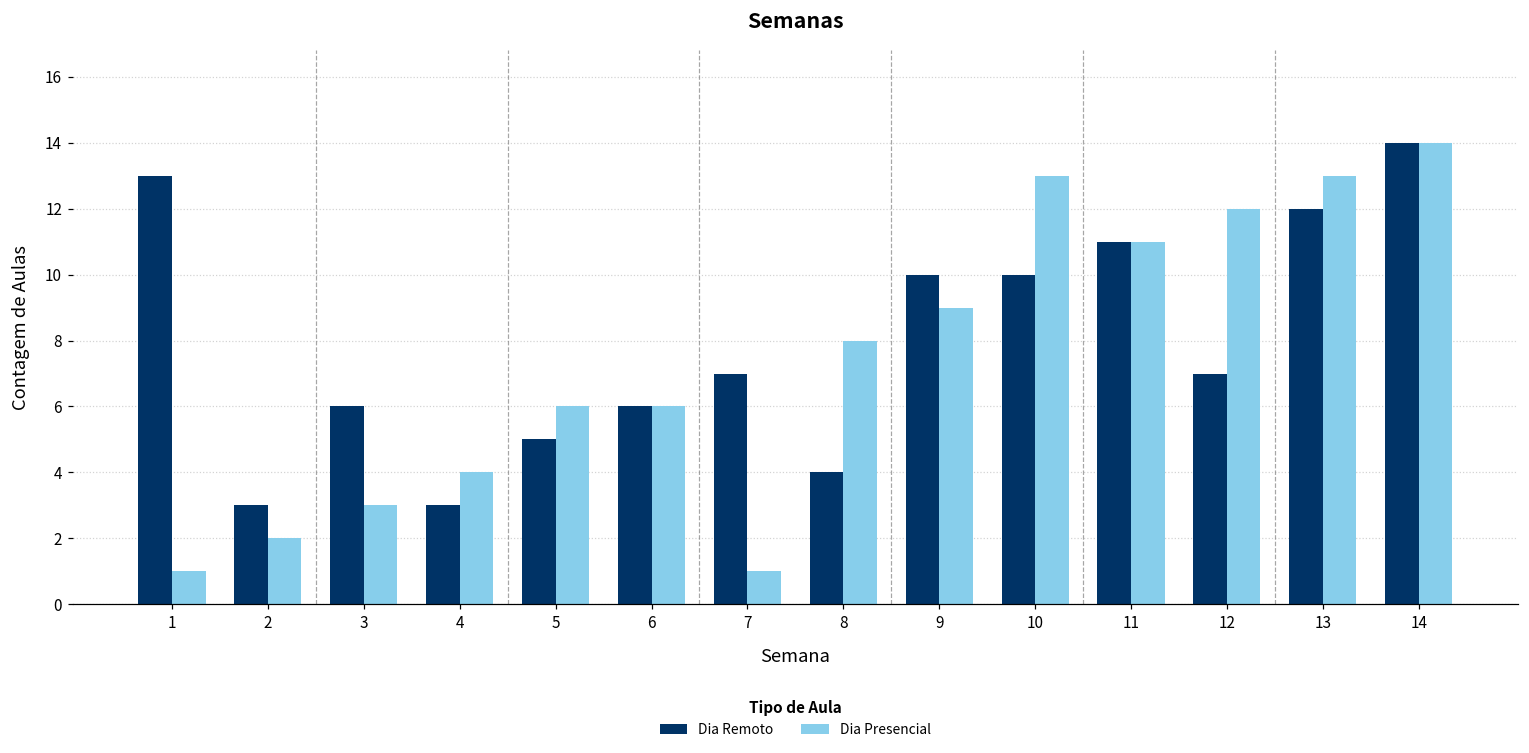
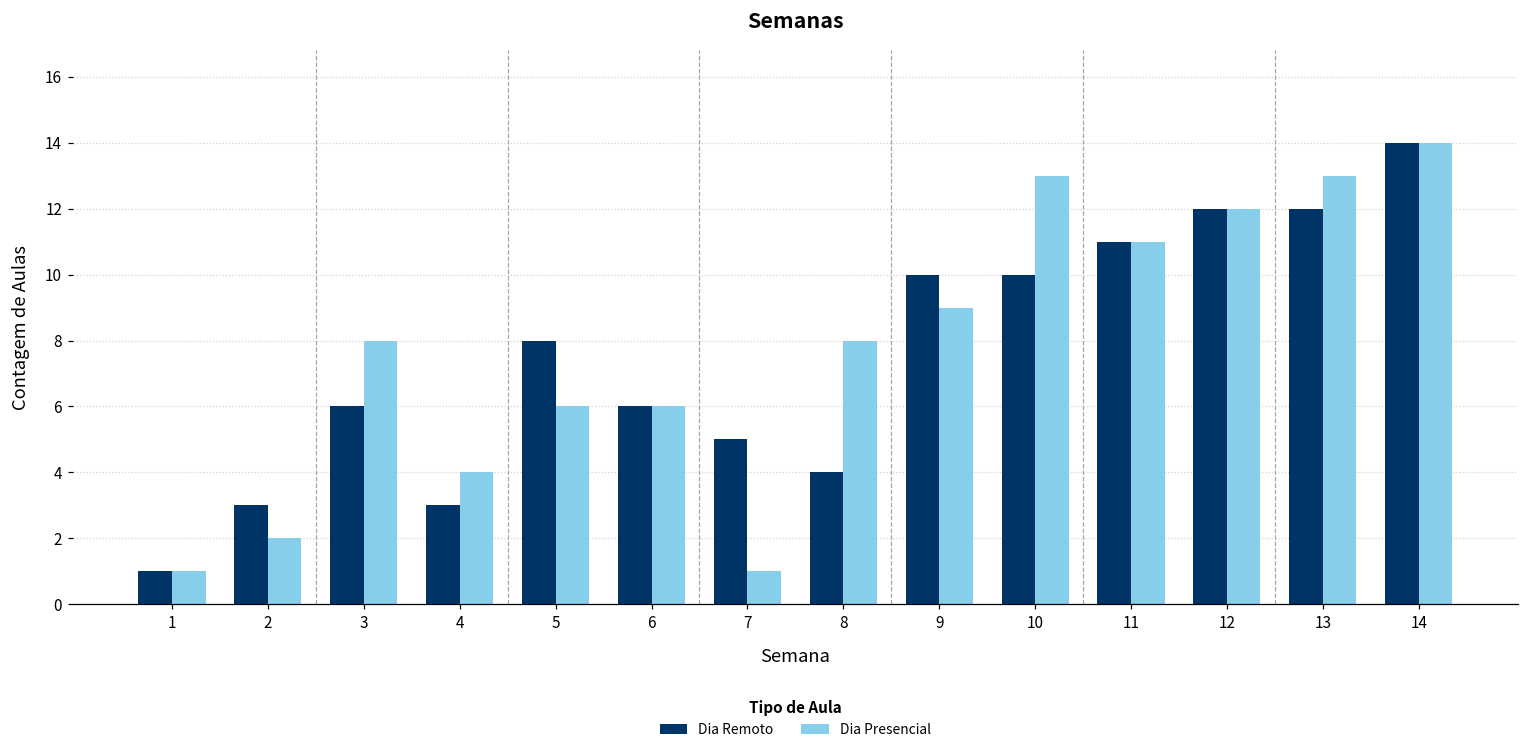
Dia Remoto, 1: 13 -> 1
Dia Presencial, 3: 3 -> 8
Dia Remoto, 5: 5 -> 8
Dia Remoto, 7: 7 -> 5
Dia Remoto, 12: 7 -> 12
